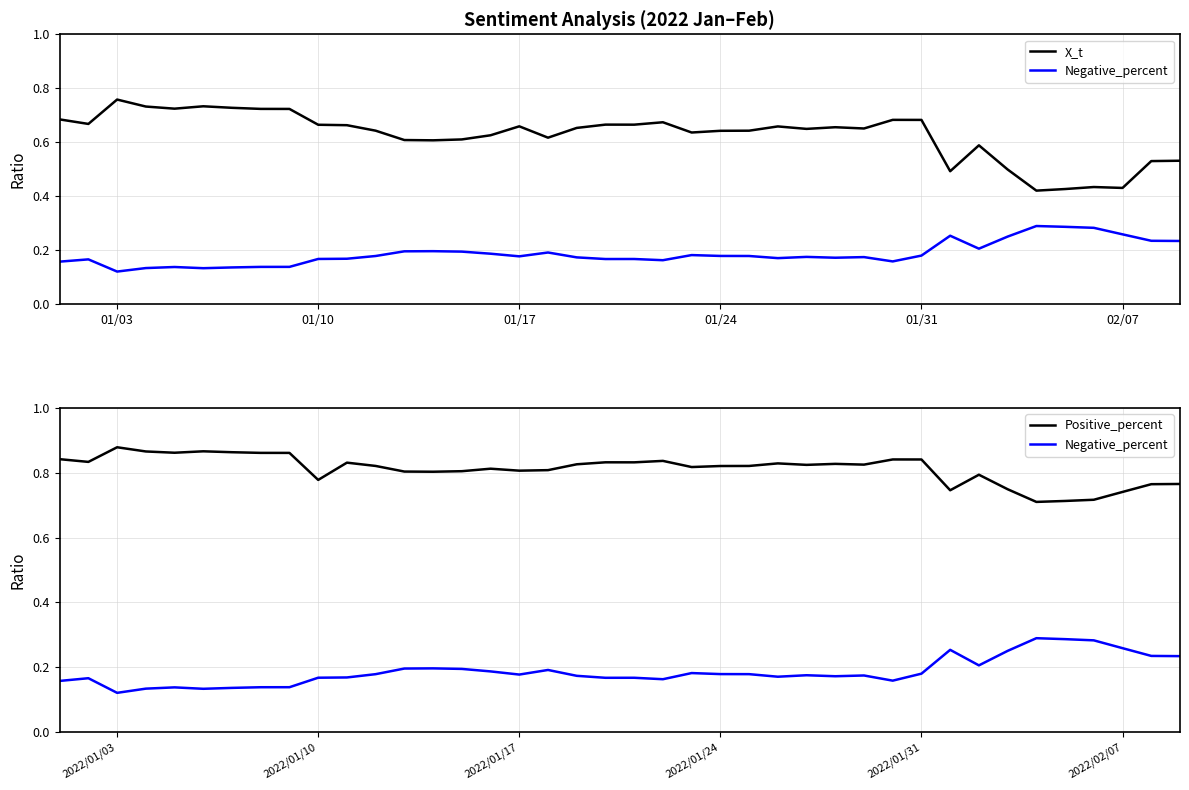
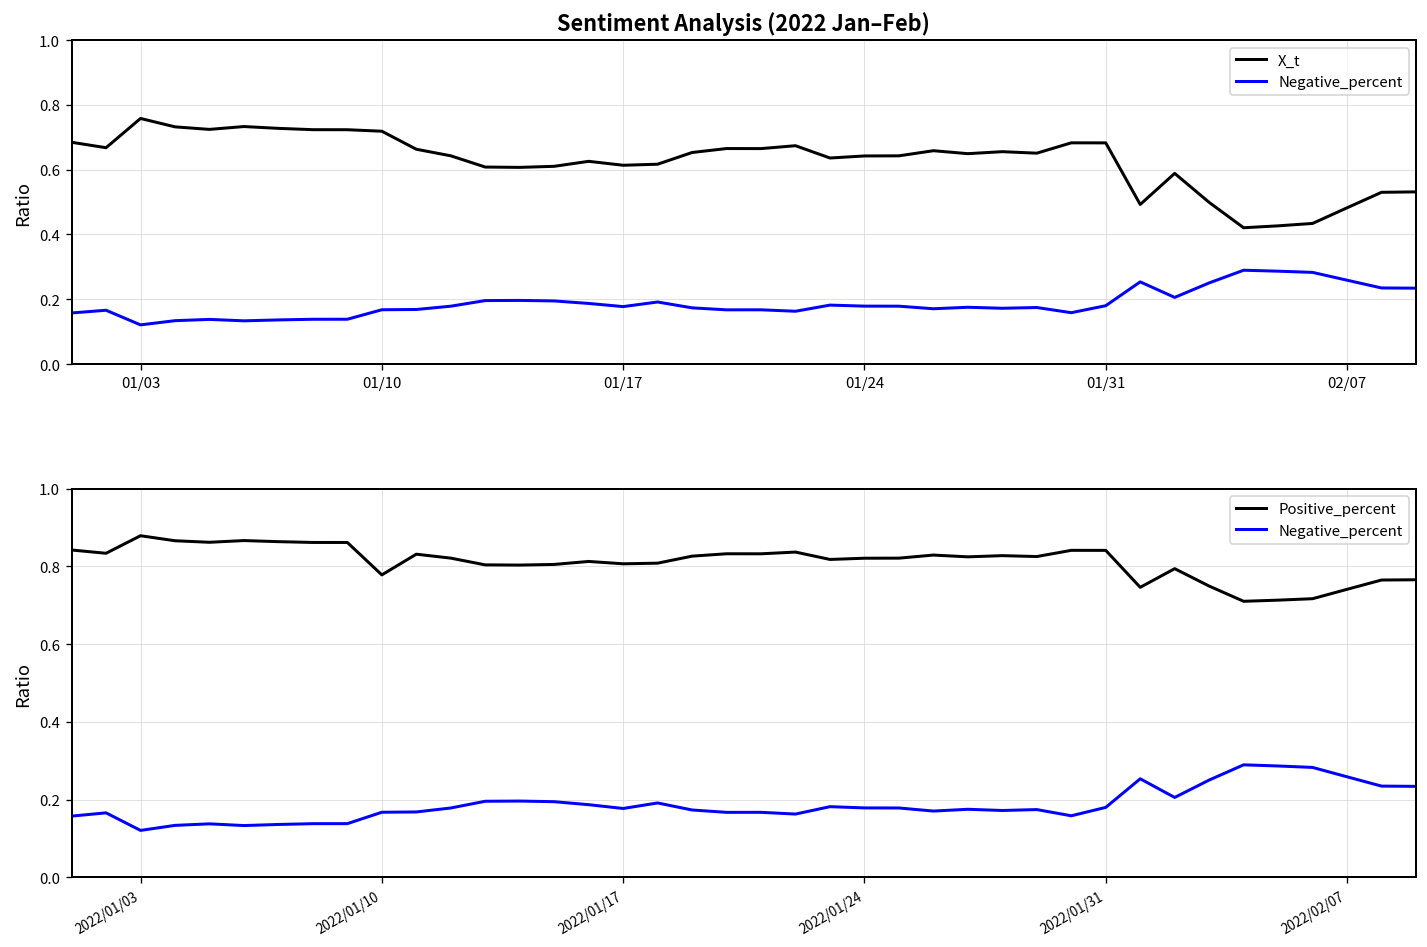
Sentiment Analysis (2022 Jan–Feb), X_t, 01/10: 0.66 -> 0.72
Sentiment Analysis (2022 Jan–Feb), X_t, 01/17: 0.66 -> 0.61
Sentiment Analysis (2022 Jan–Feb), X_t, 02/07: 0.43 -> 0.48
